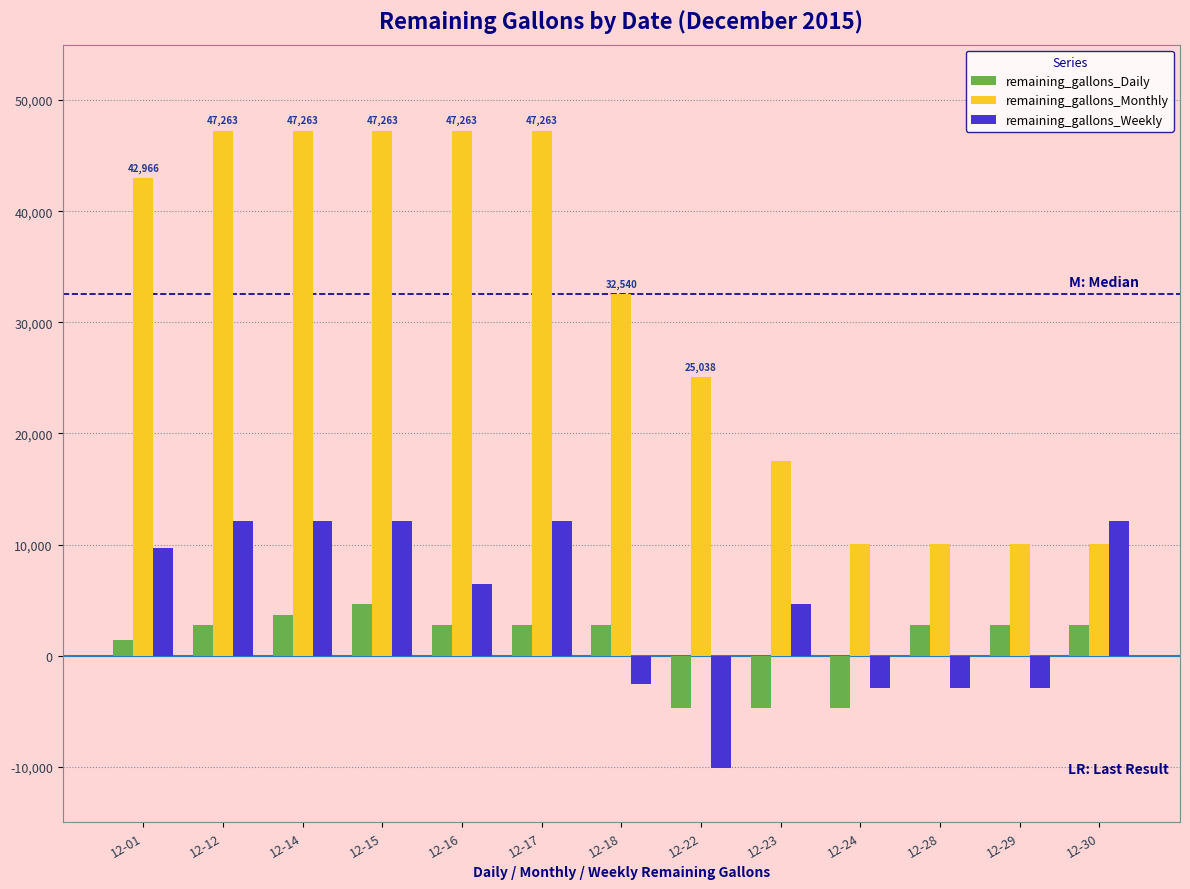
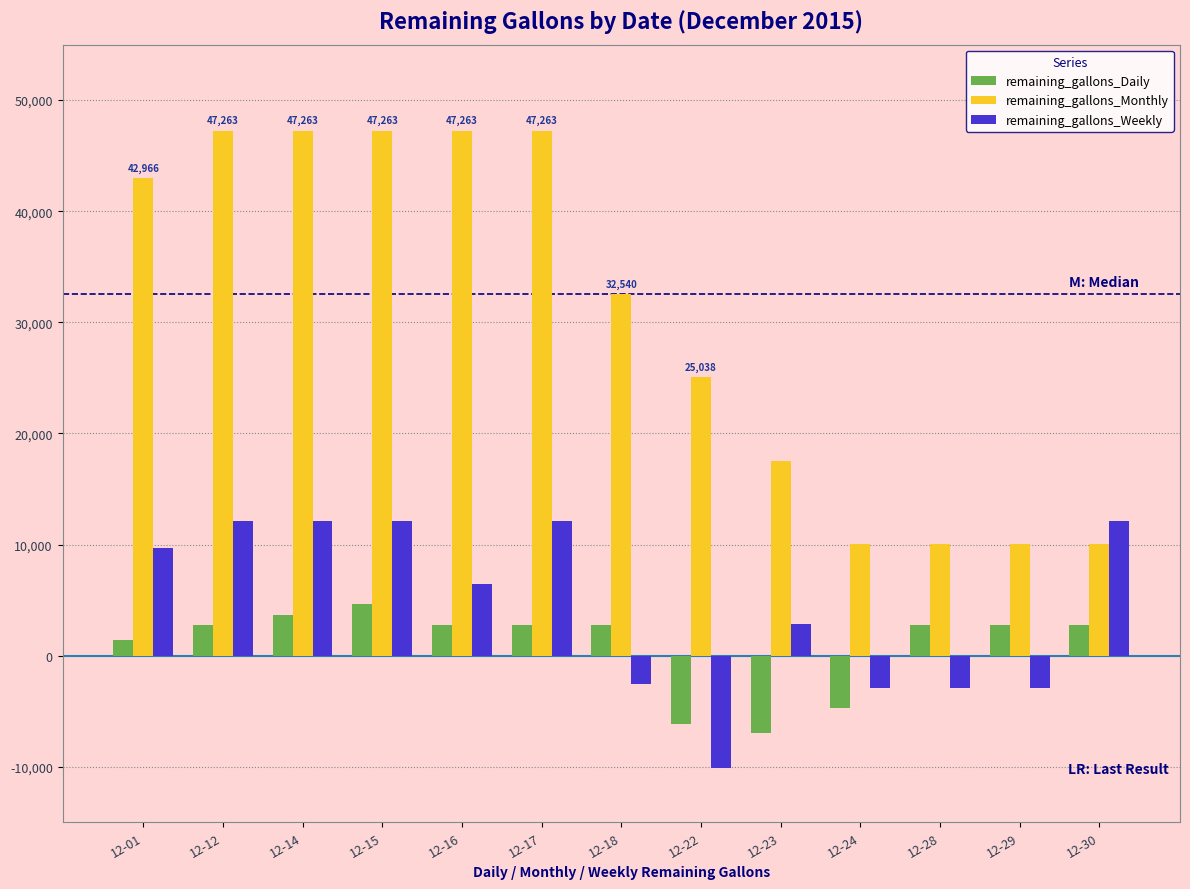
remaining_gallons_Daily, 12-22: -4,700 -> -6,200
remaining_gallons_Daily, 12-23: -4,700 -> -7,000
remaining_gallons_Weekly, 12-23: 4,600 -> 2,800
